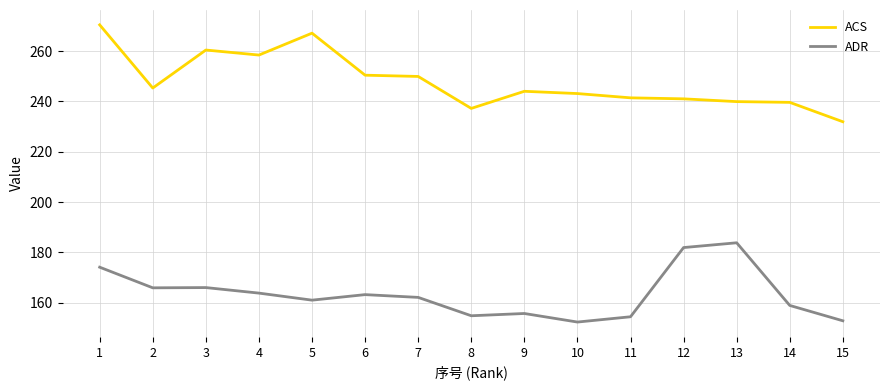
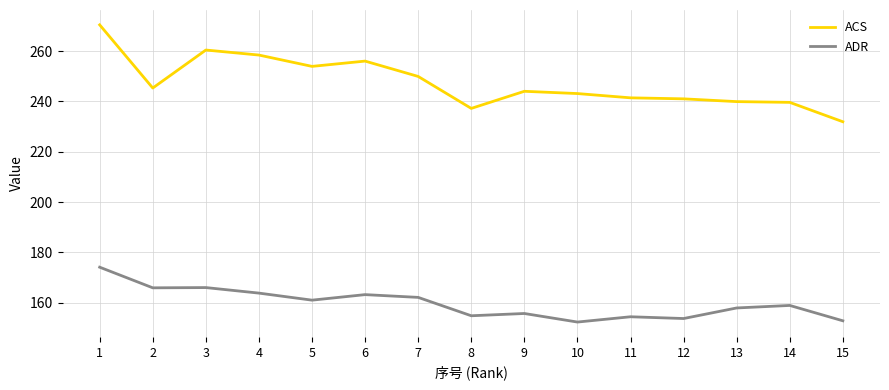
ACS, 5: 267 -> 254
ACS, 6: 250 -> 256
ADR, 12: 182 -> 154
ADR, 13: 184 -> 158
